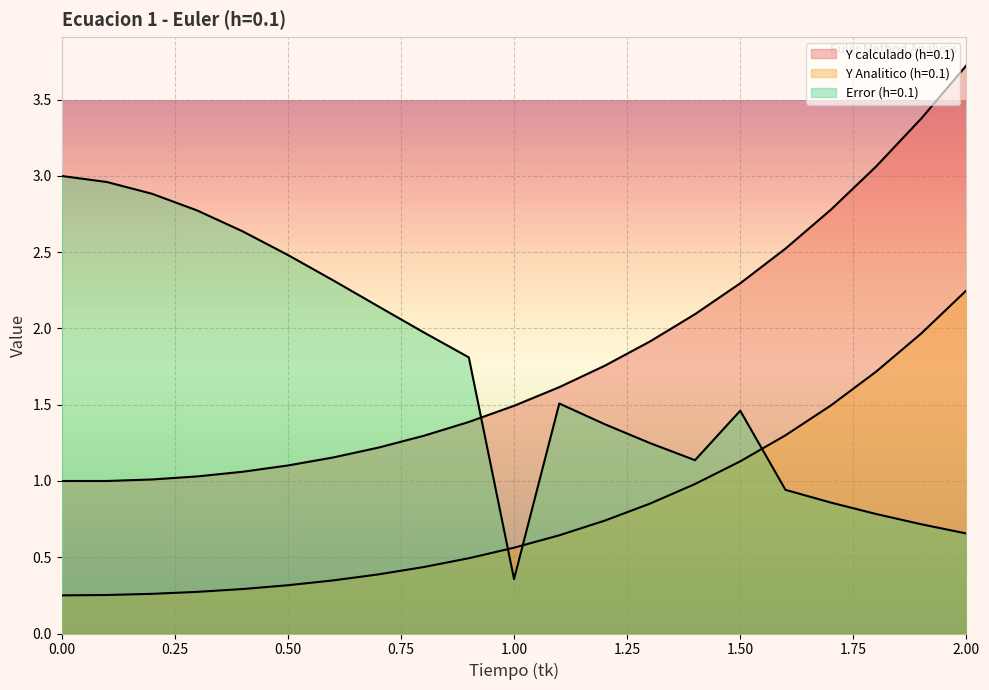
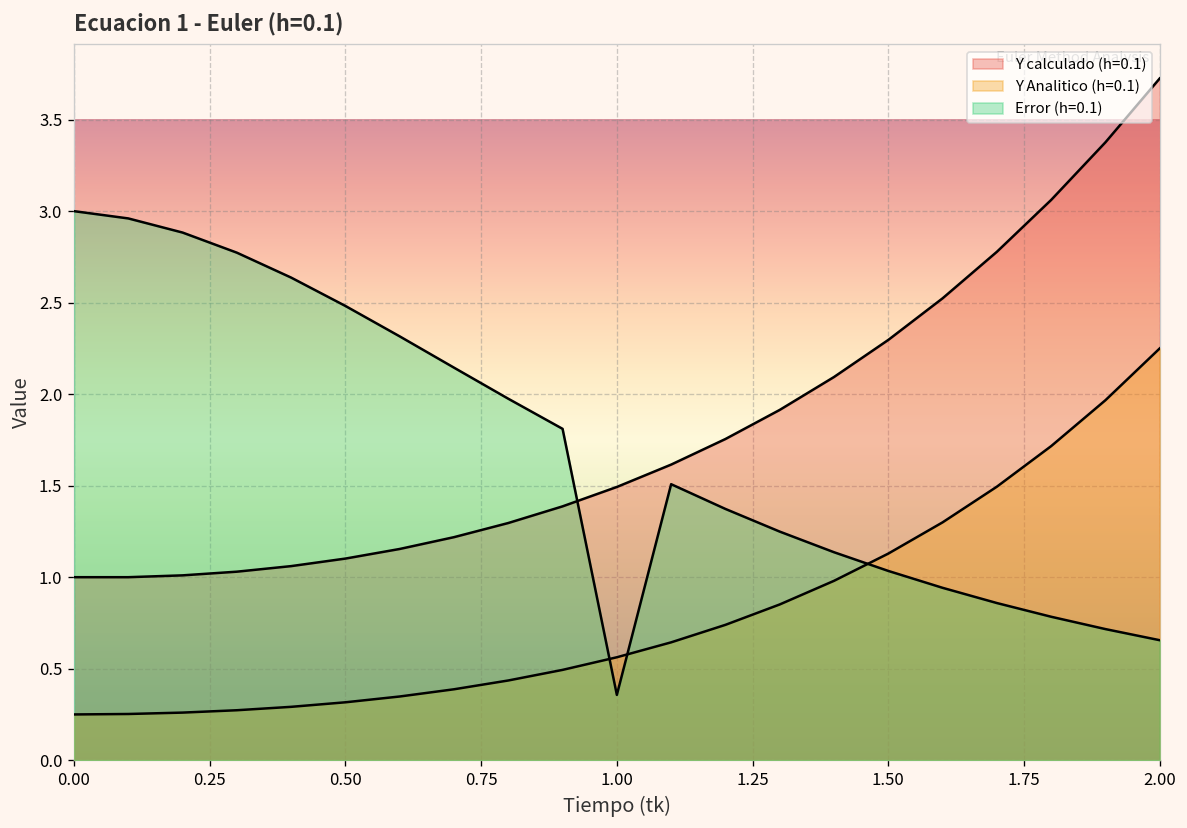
Error (h=0.1), 1.50: 1.46 -> 1.03
